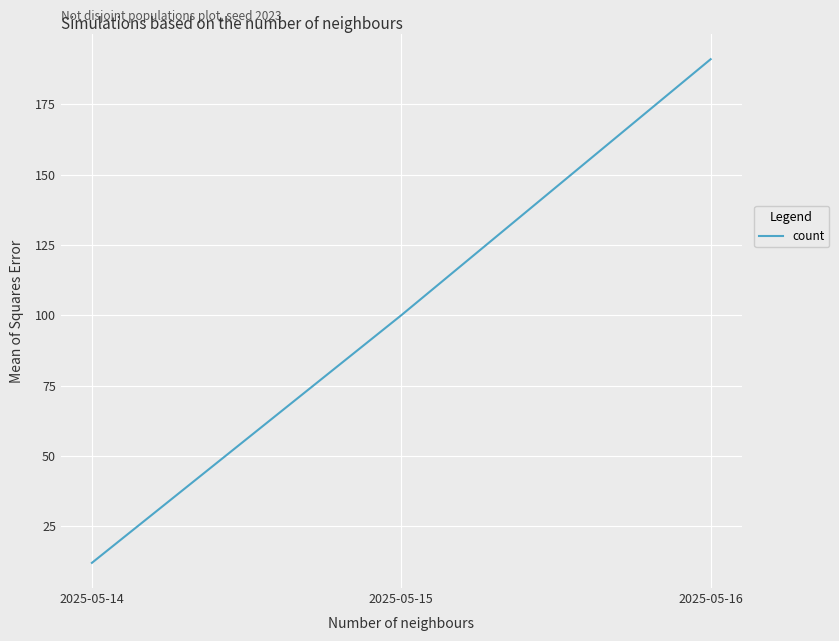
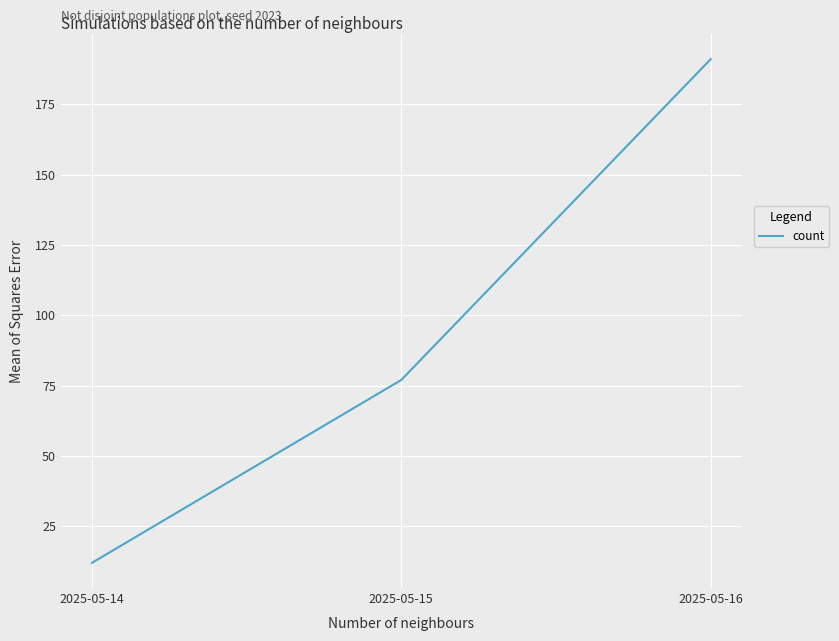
2025-05-15: 100 -> 77
